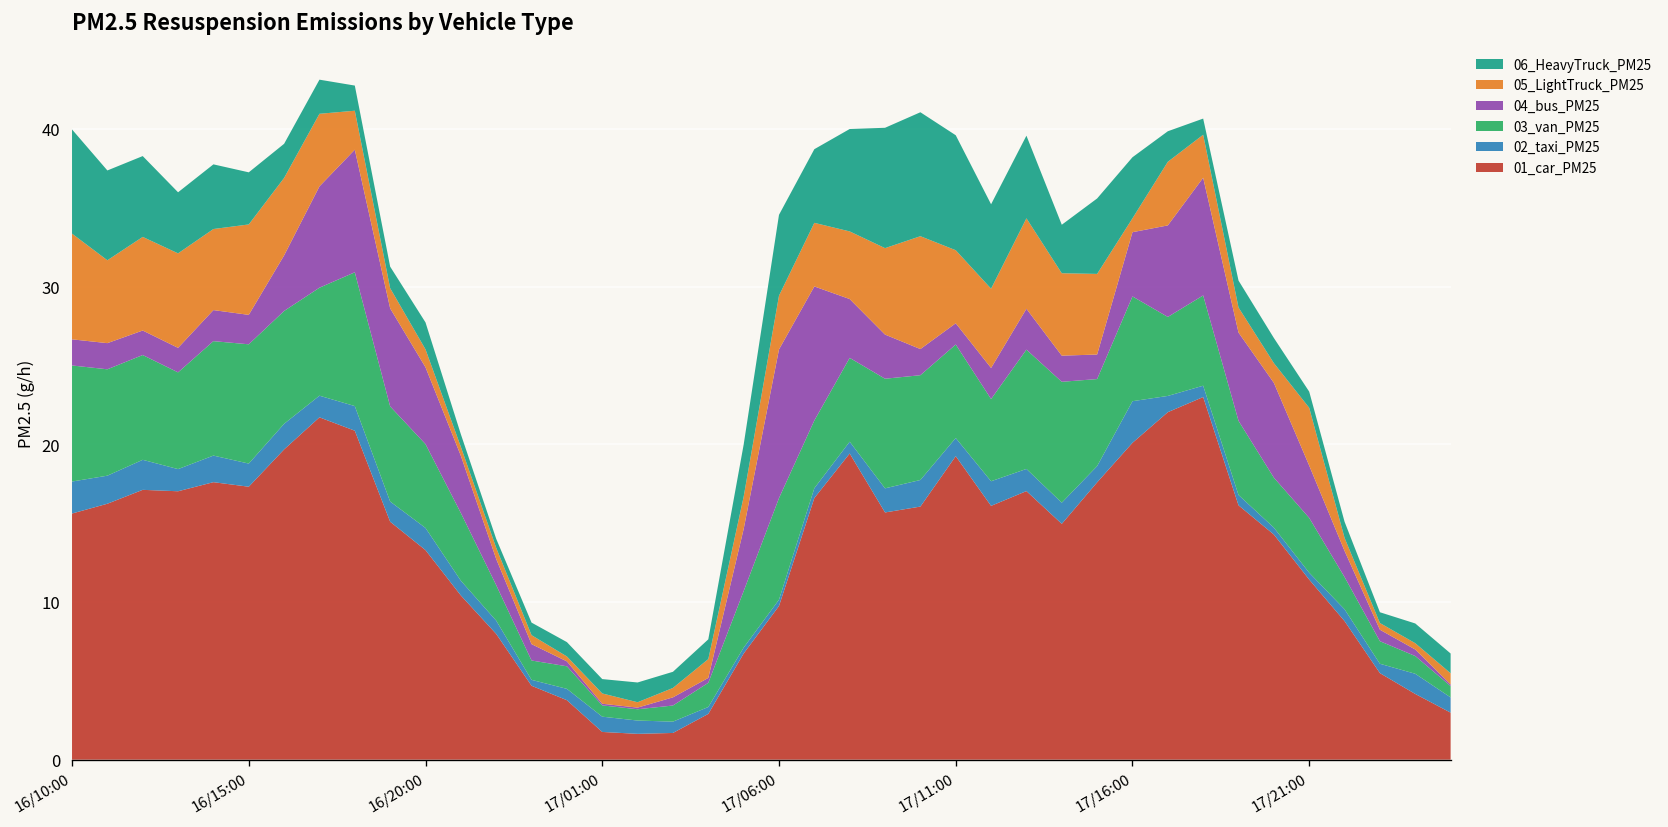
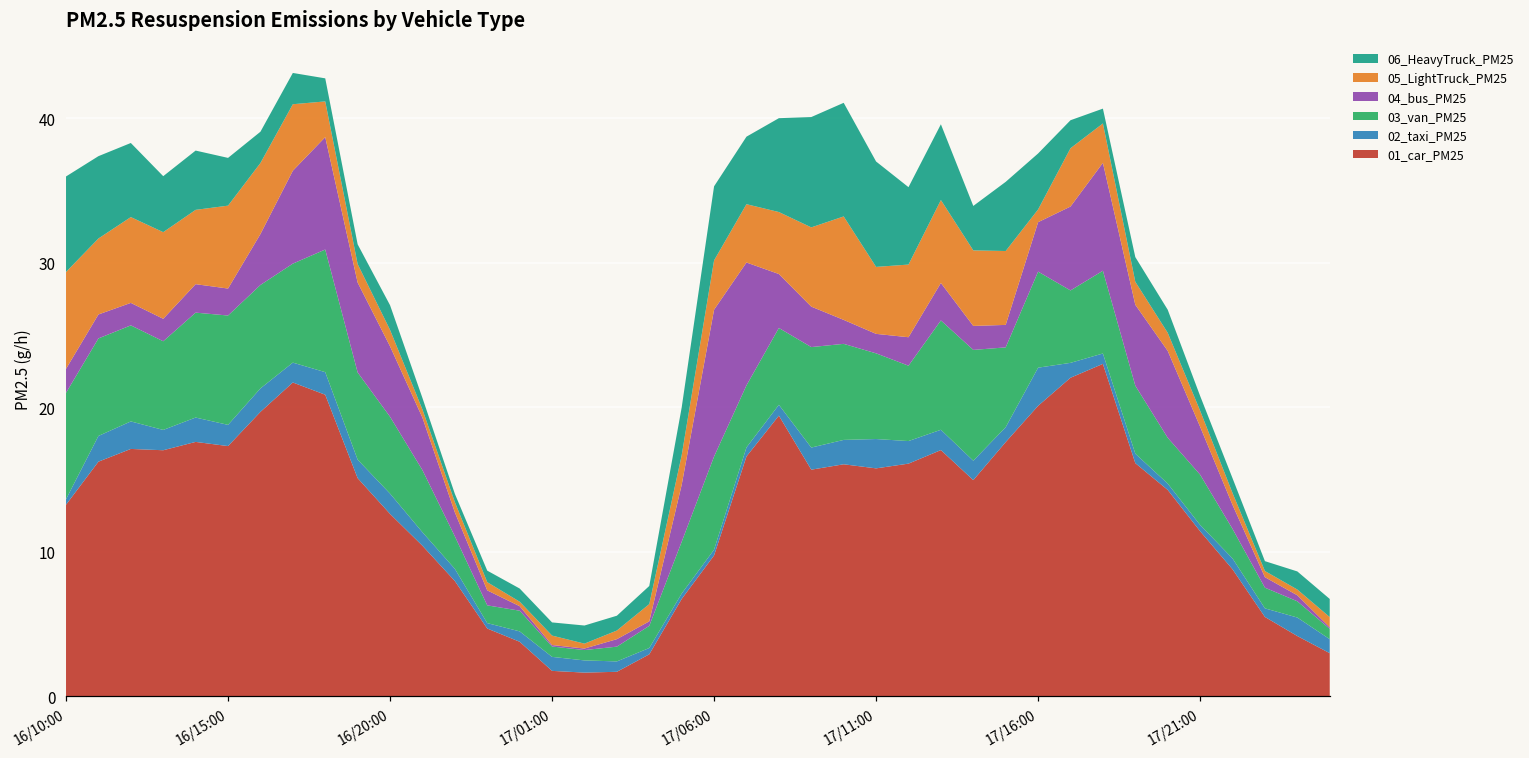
01_car_PM25, 16/10:00: 15.6 -> 13.3
02_taxi_PM25, 16/10:00: 2.0 -> 0.4
01_car_PM25, 16/20:00: 13.3 -> 12.6
04_bus_PM25, 17/06:00: 9.4 -> 10.2
01_car_PM25, 17/11:00: 19.2 -> 15.8
02_taxi_PM25, 17/11:00: 1.2 -> 2.0
04_bus_PM25, 17/16:00: 4.1 -> 3.4
05_LightTruck_PM25, 17/21:00: 3.7 -> 1.1
